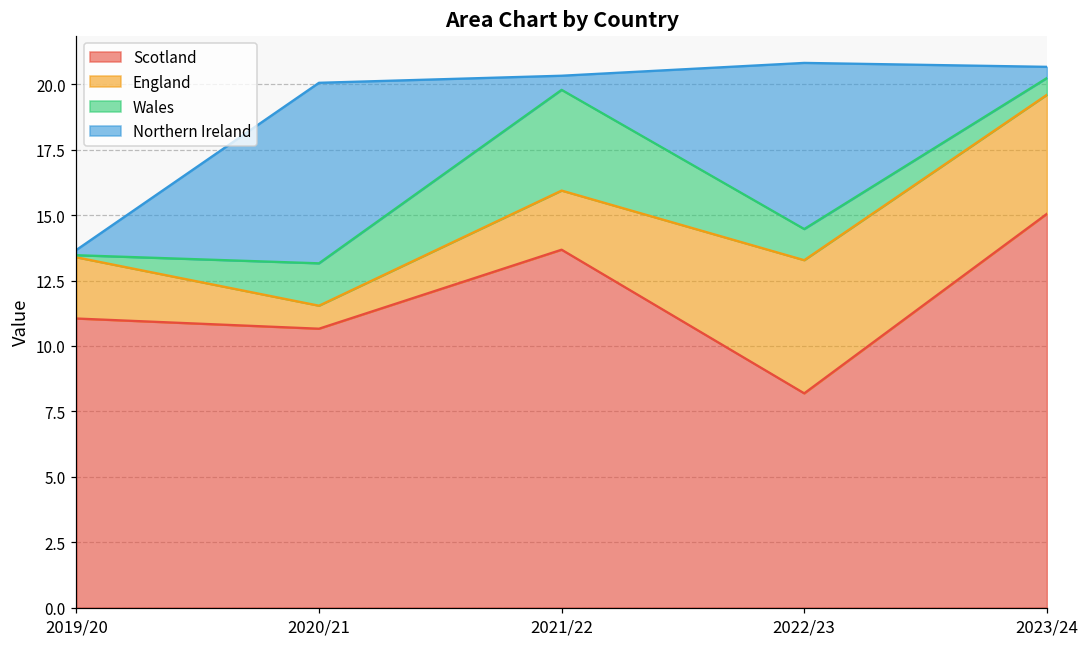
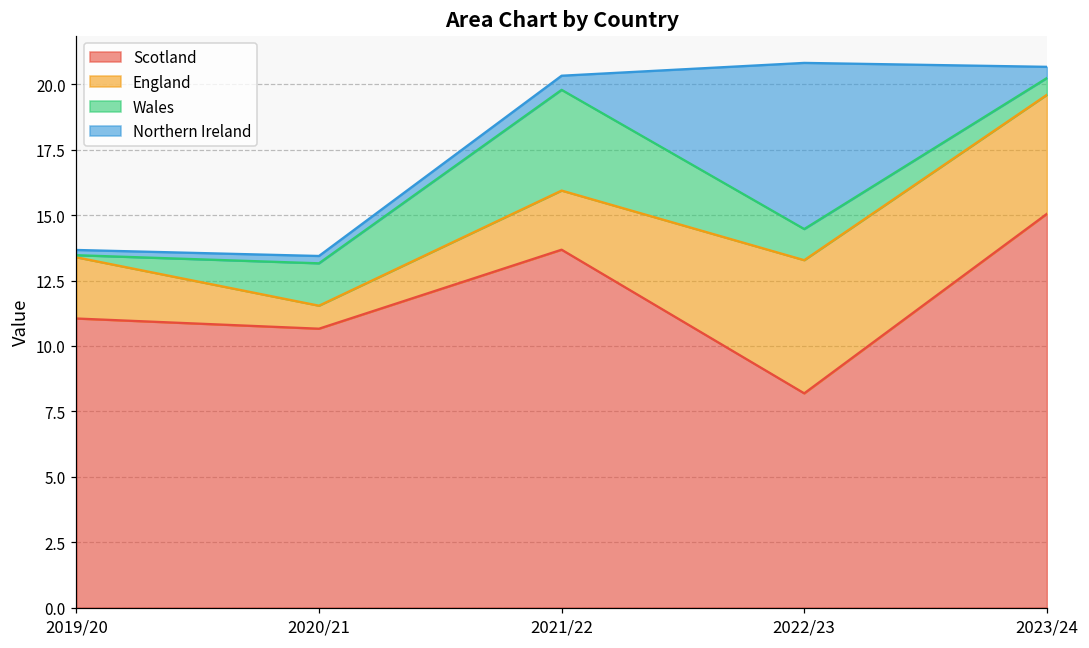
Northern Ireland, 2020/21: 6.9 -> 0.3
